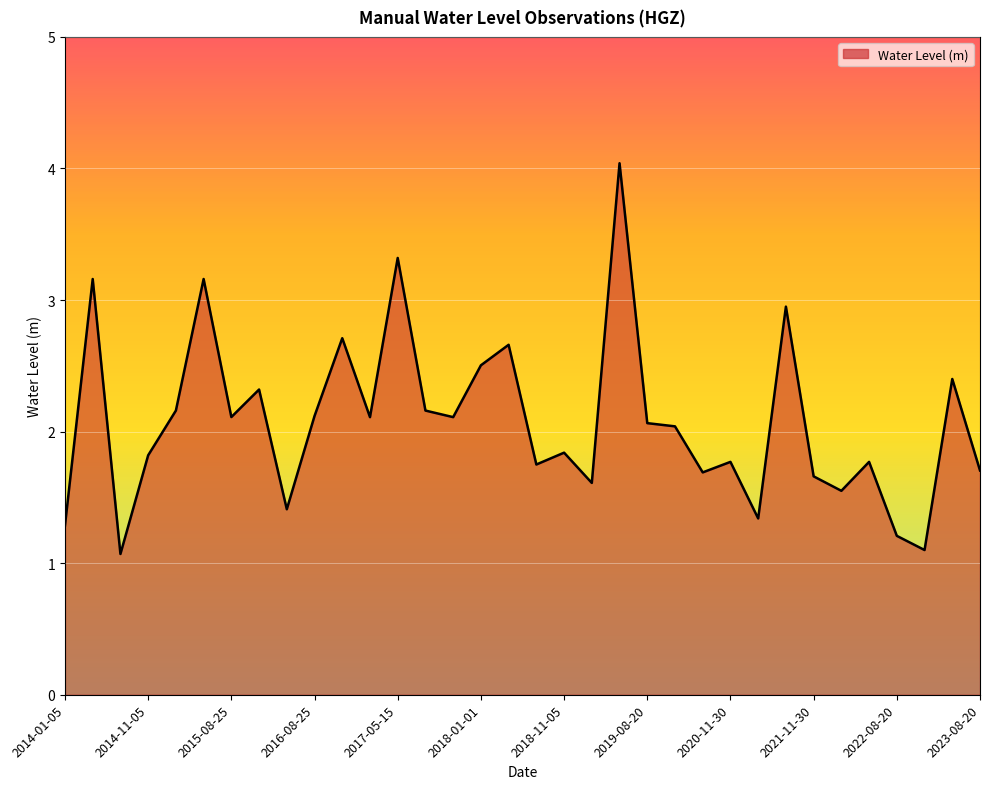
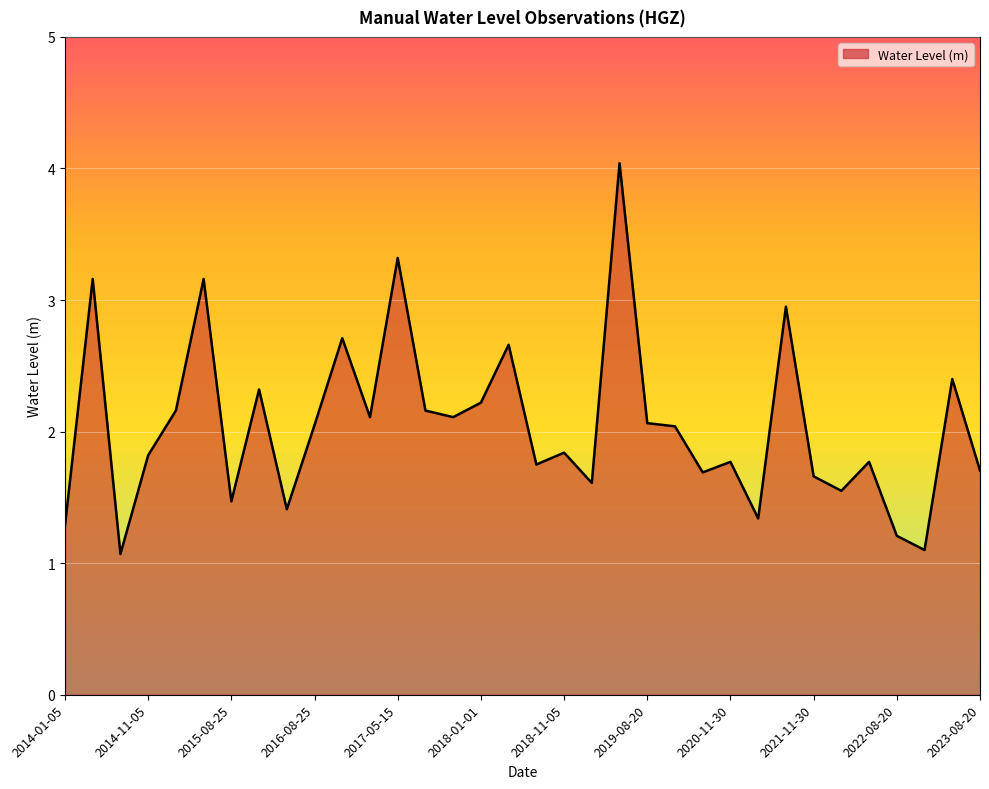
2015-08-25: 2.11 -> 1.47
2016-08-25: 2.12 -> 2.05
2018-01-01: 2.50 -> 2.22
